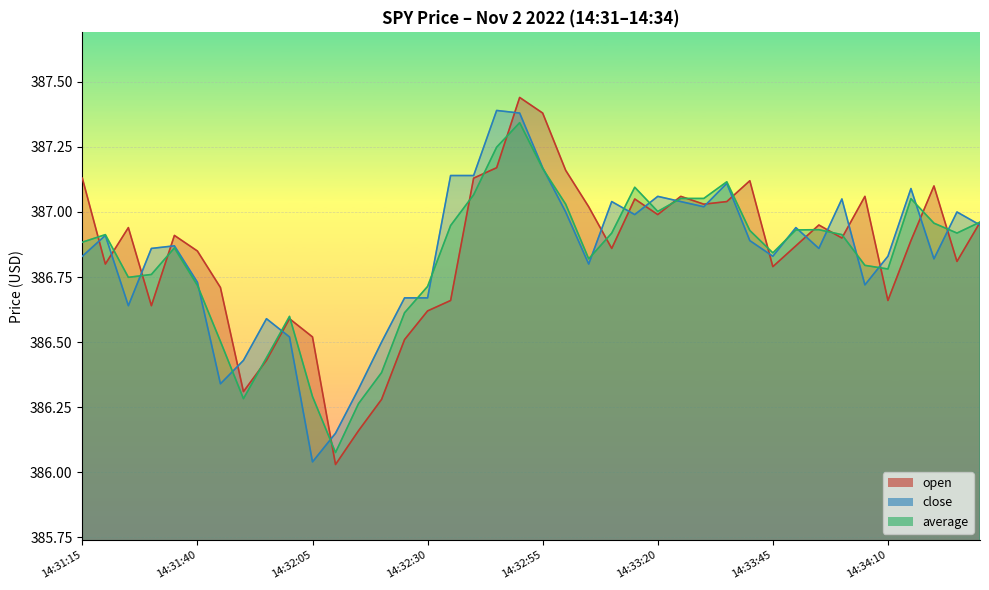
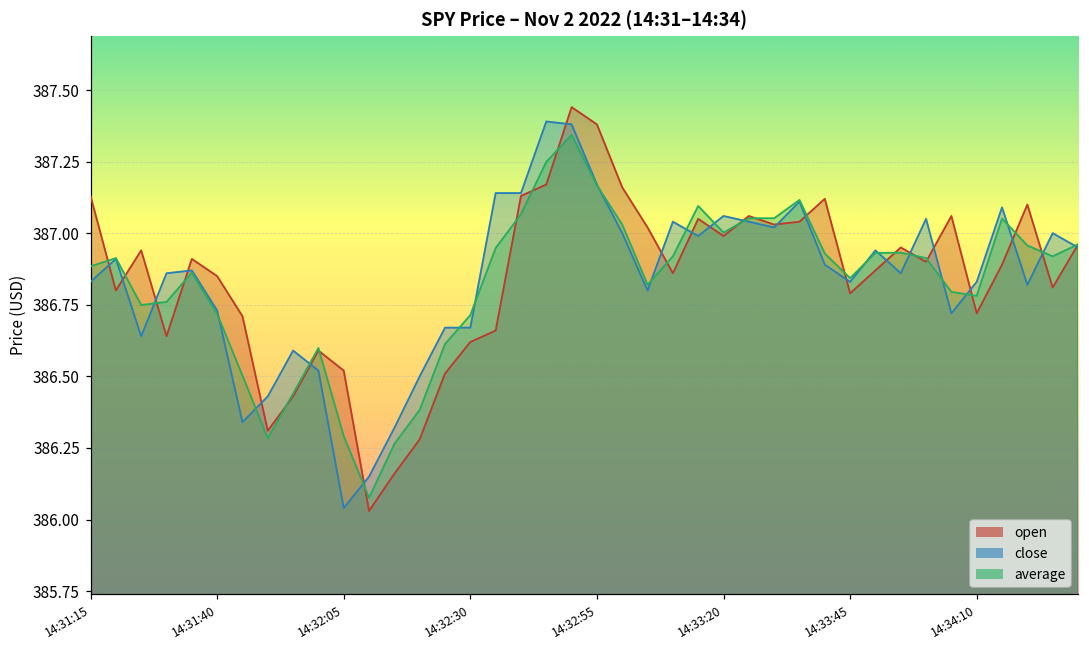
open, 14:34:10: 386.66 -> 386.72
